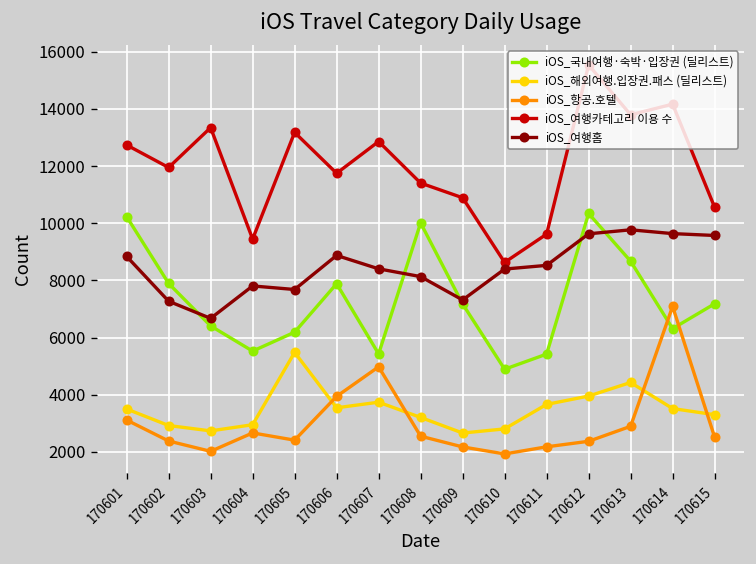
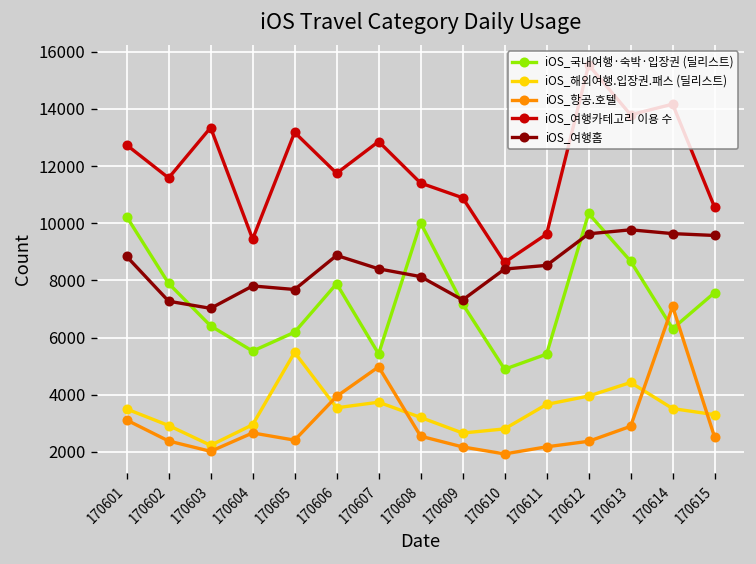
iOS_여행카테고리 이용 수, 170602: 12000 -> 11600
iOS_해외여행.입장권.패스 (딜리스트), 170603: 2700 -> 2200
iOS_여행홈, 170603: 6700 -> 7000
iOS_국내여행·숙박·입장권 (딜리스트), 170615: 7200 -> 7600
